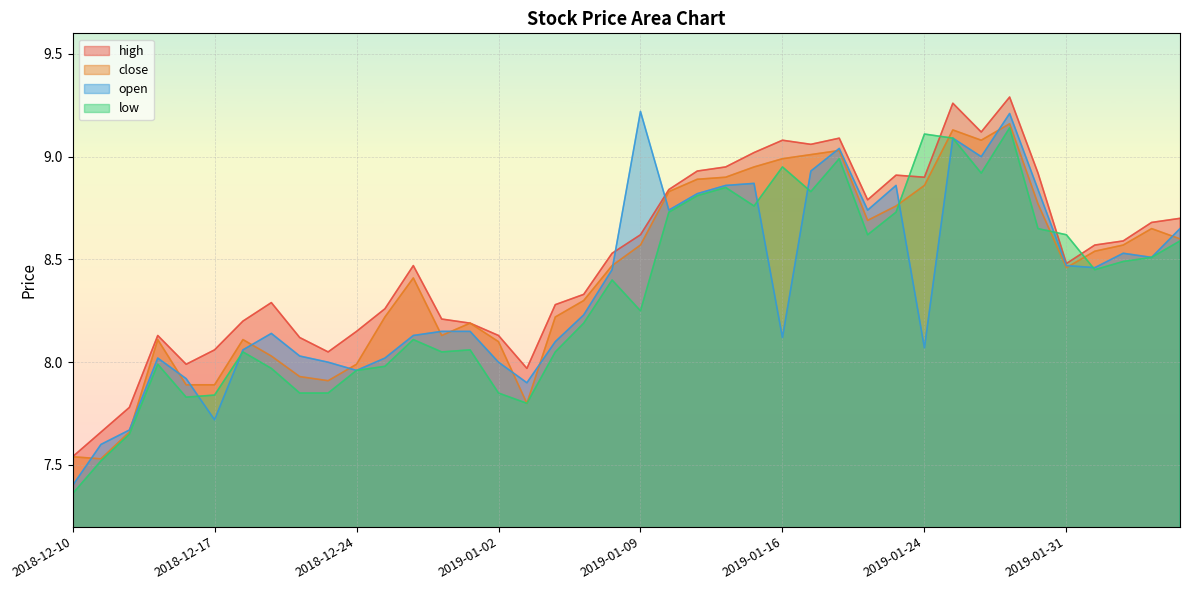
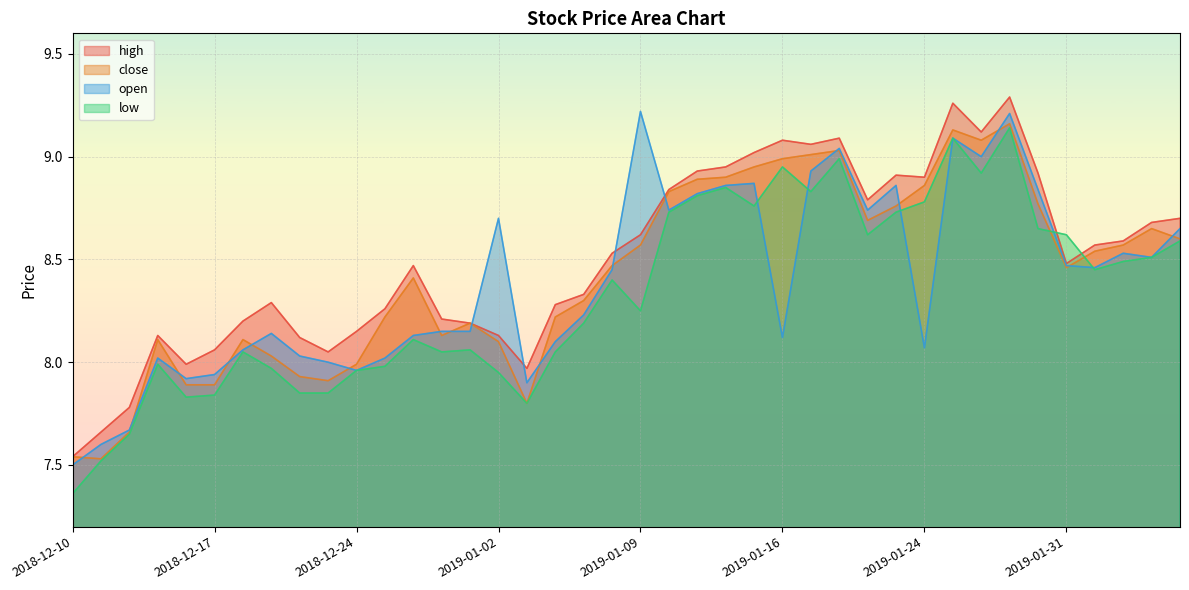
open, 2018-12-10: 7.4 -> 7.5
open, 2018-12-17: 7.72 -> 7.94
open, 2019-01-02: 8.0 -> 8.7
low, 2019-01-02: 7.85 -> 7.95
low, 2019-01-24: 9.11 -> 8.78
